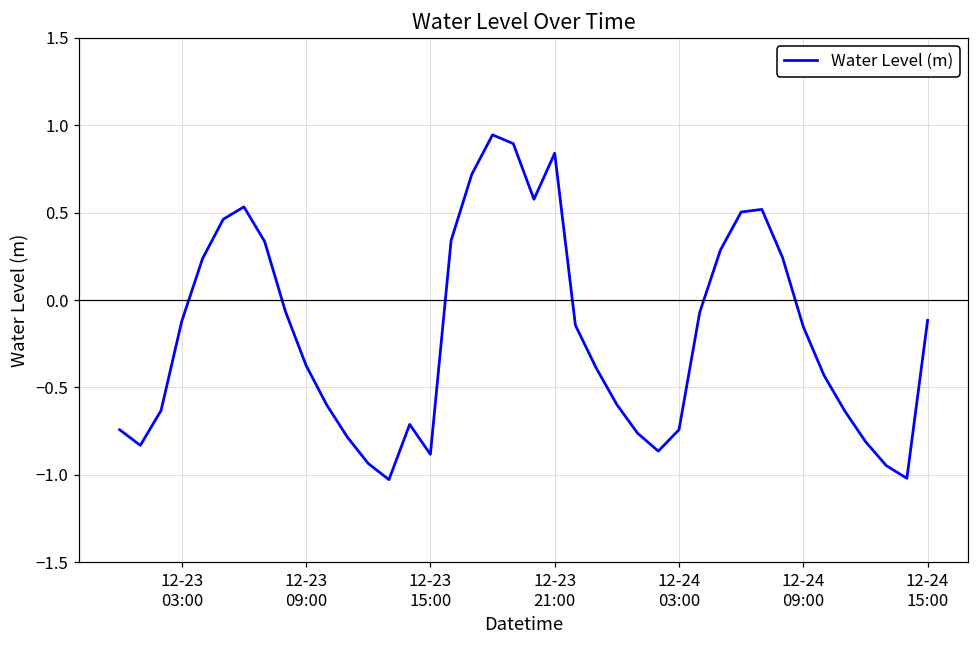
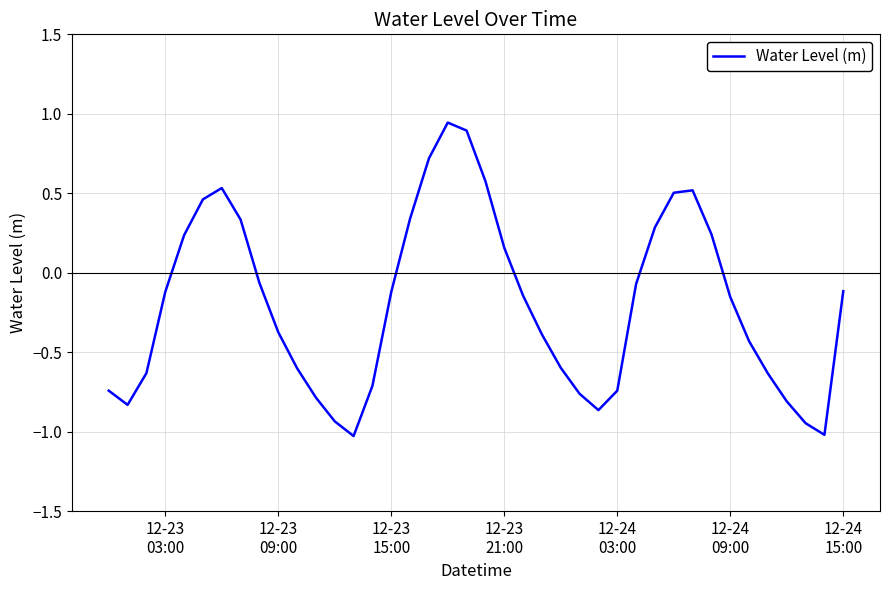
12-23 15:00: -0.88 -> -0.12
12-23 21:00: 0.84 -> 0.16
